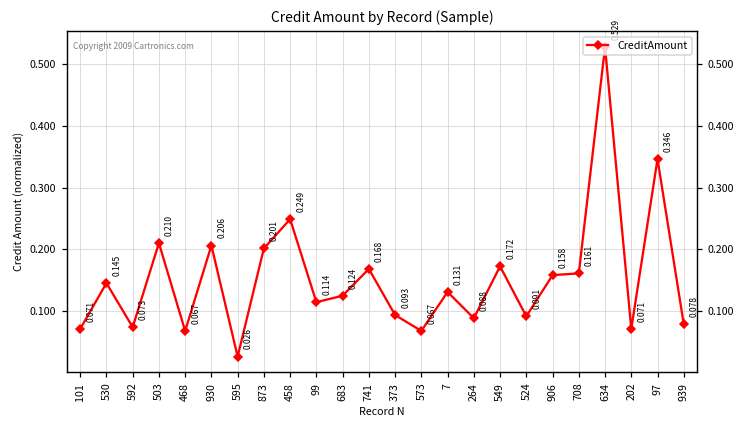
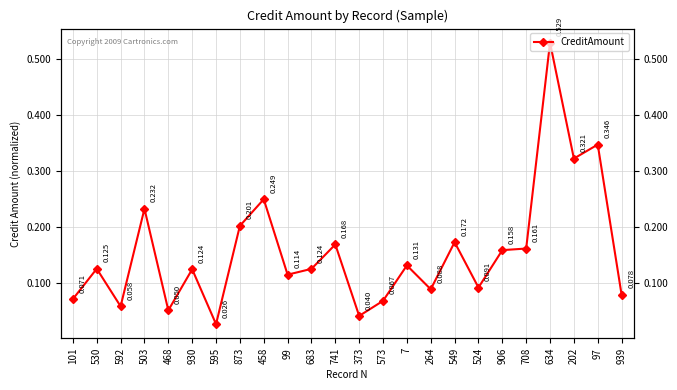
530: 0.145 -> 0.125
592: 0.073 -> 0.058
503: 0.210 -> 0.232
468: 0.067 -> 0.050
930: 0.206 -> 0.124
373: 0.093 -> 0.040
202: 0.071 -> 0.321
